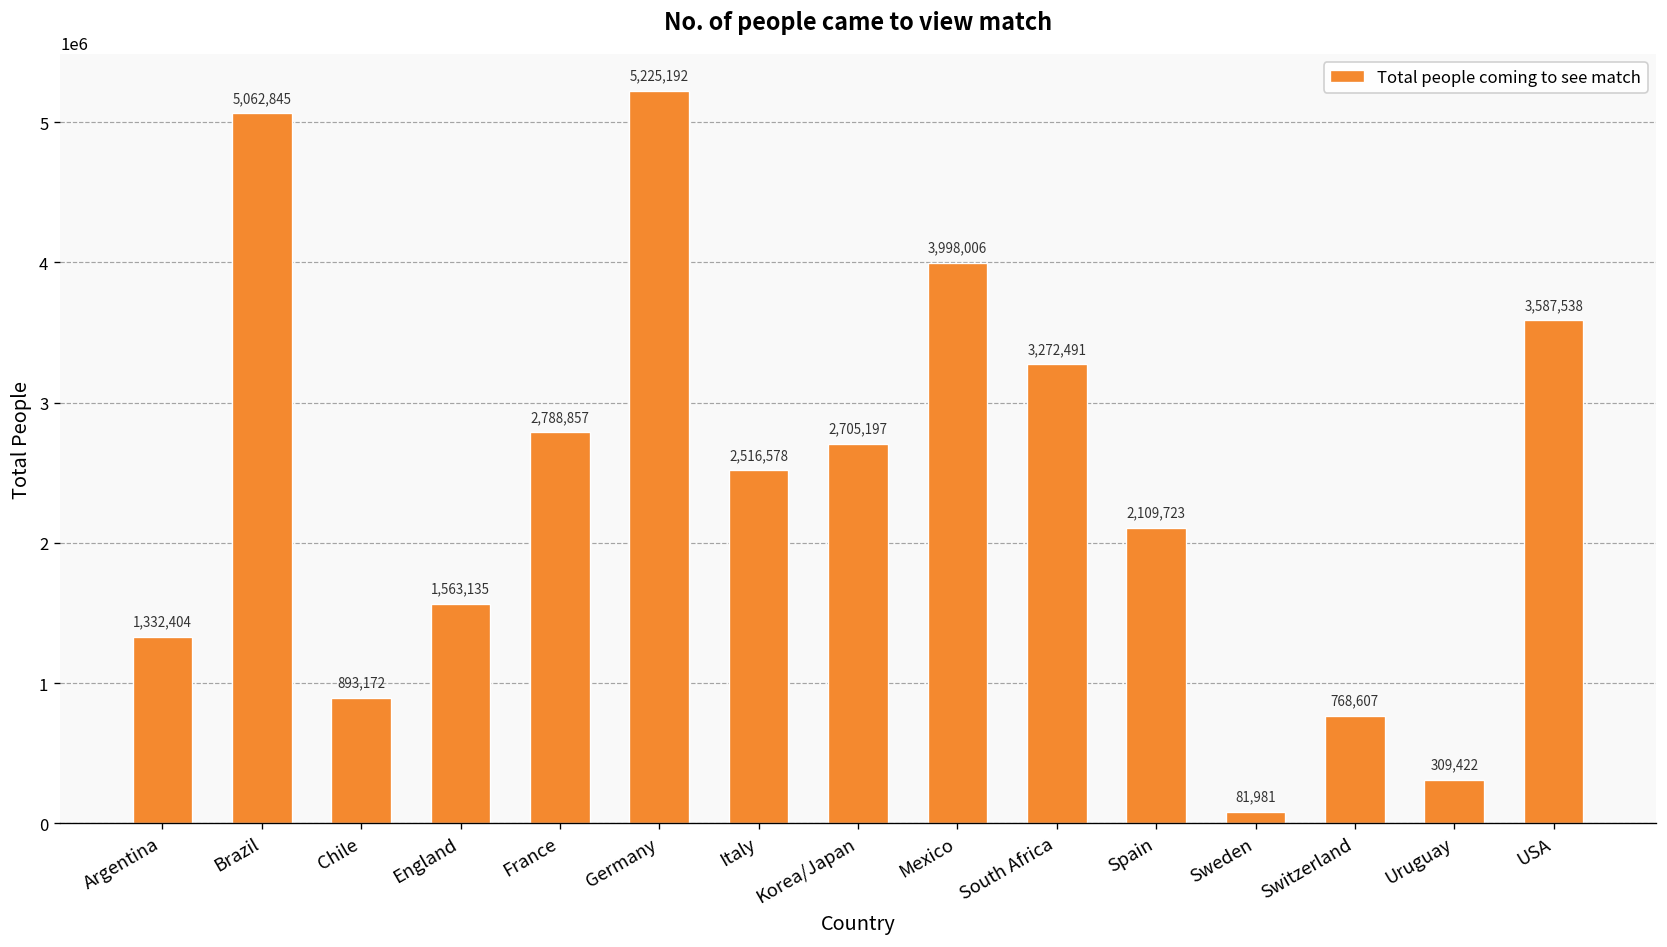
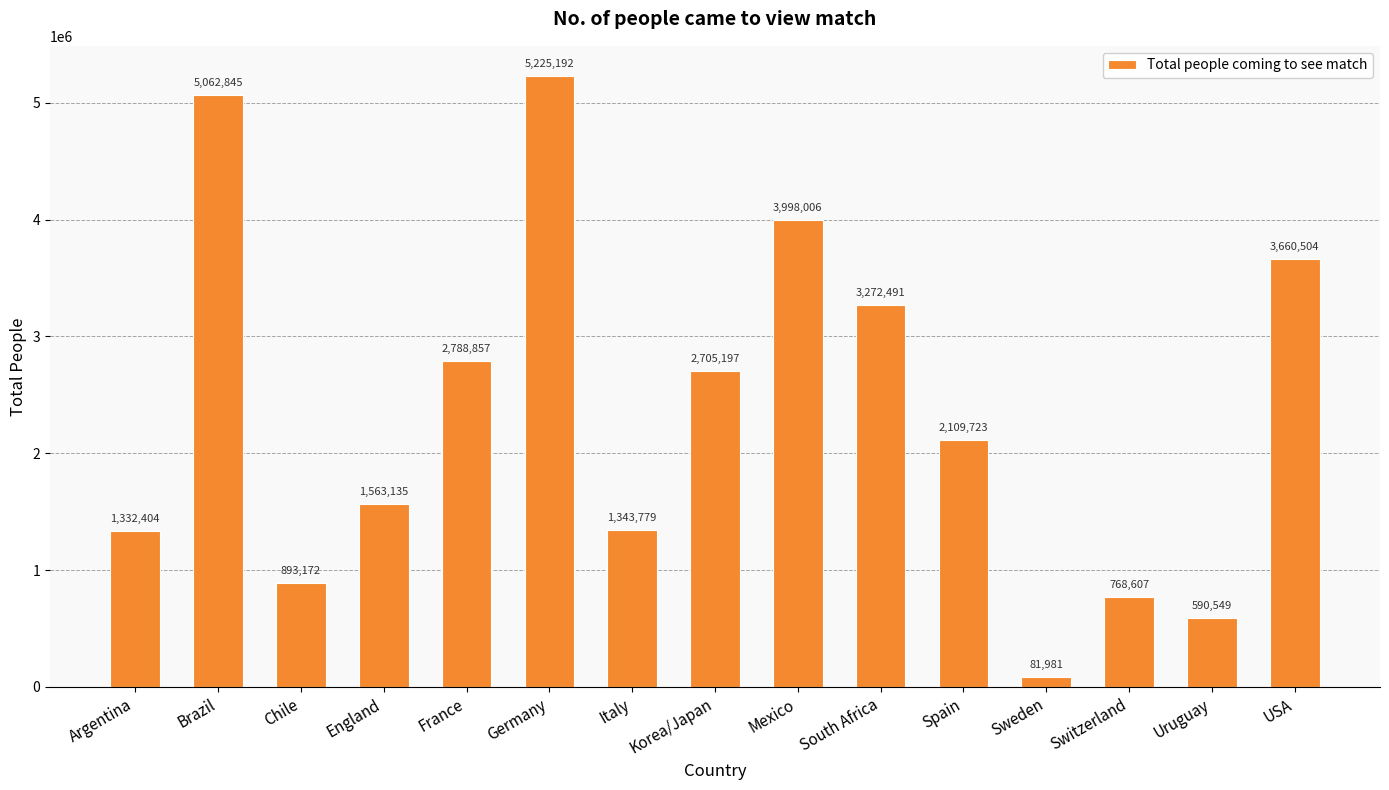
Italy: 2,516,578 -> 1,343,779
Uruguay: 309,422 -> 590,549
USA: 3,587,538 -> 3,660,504
